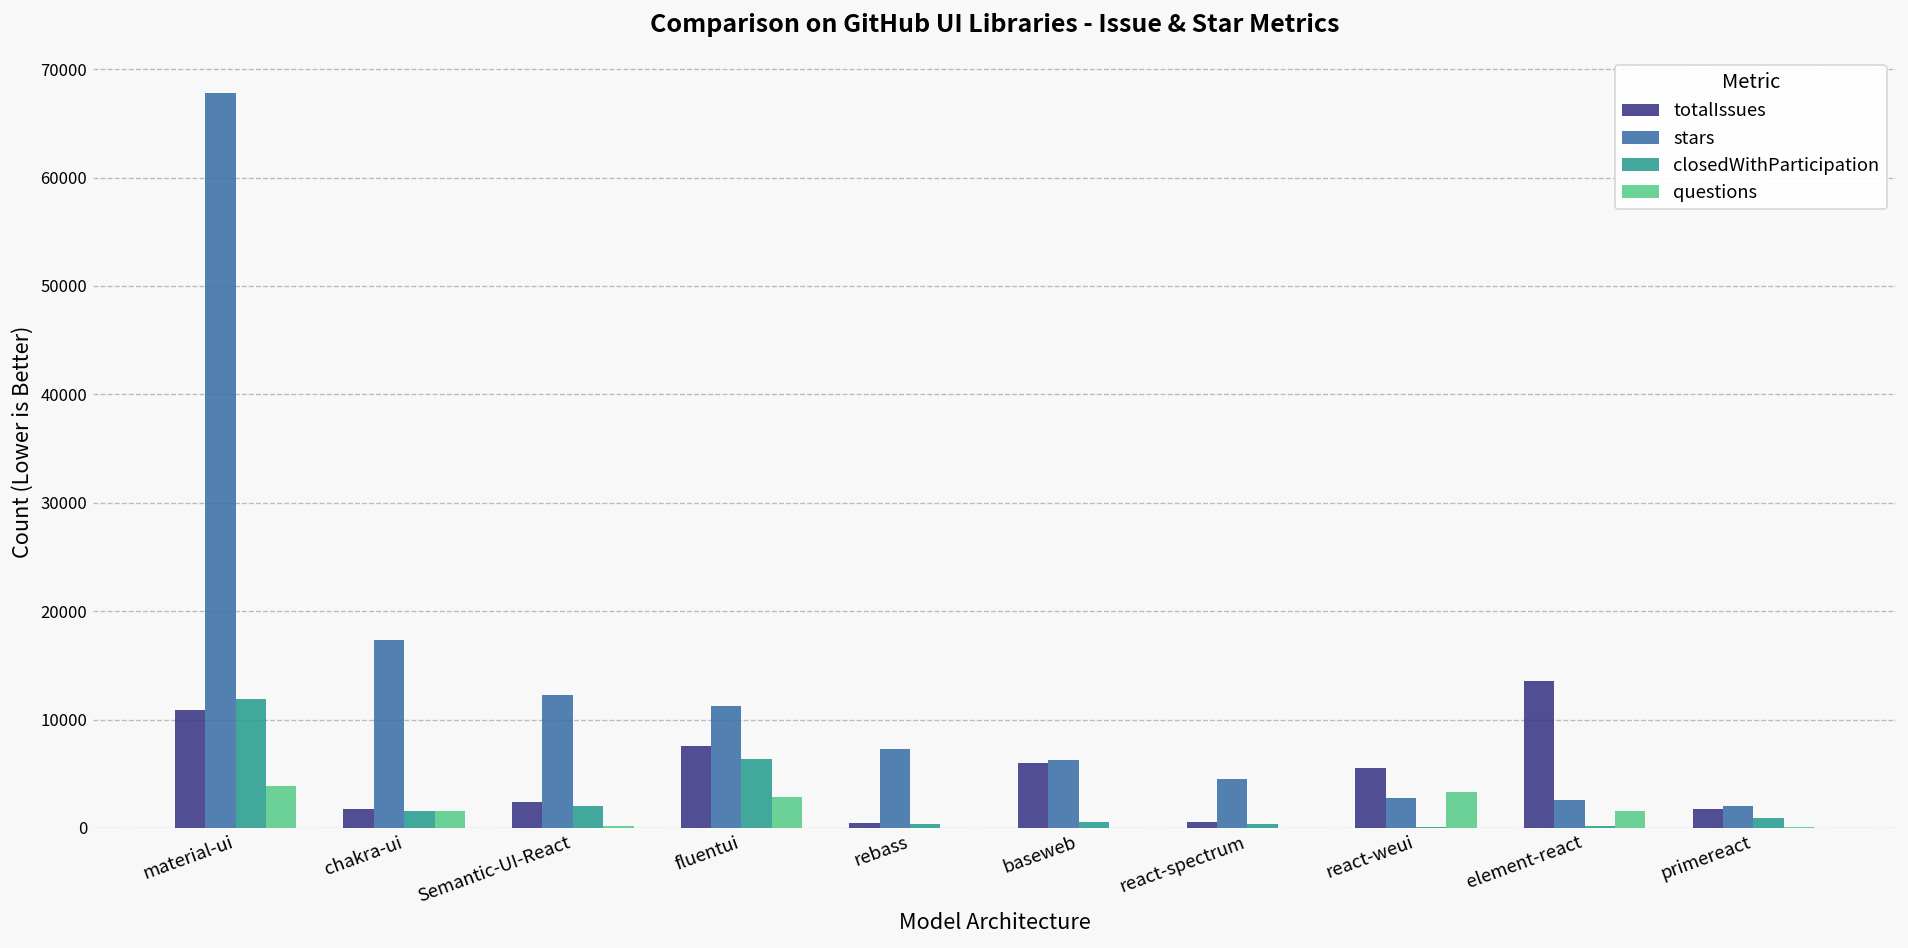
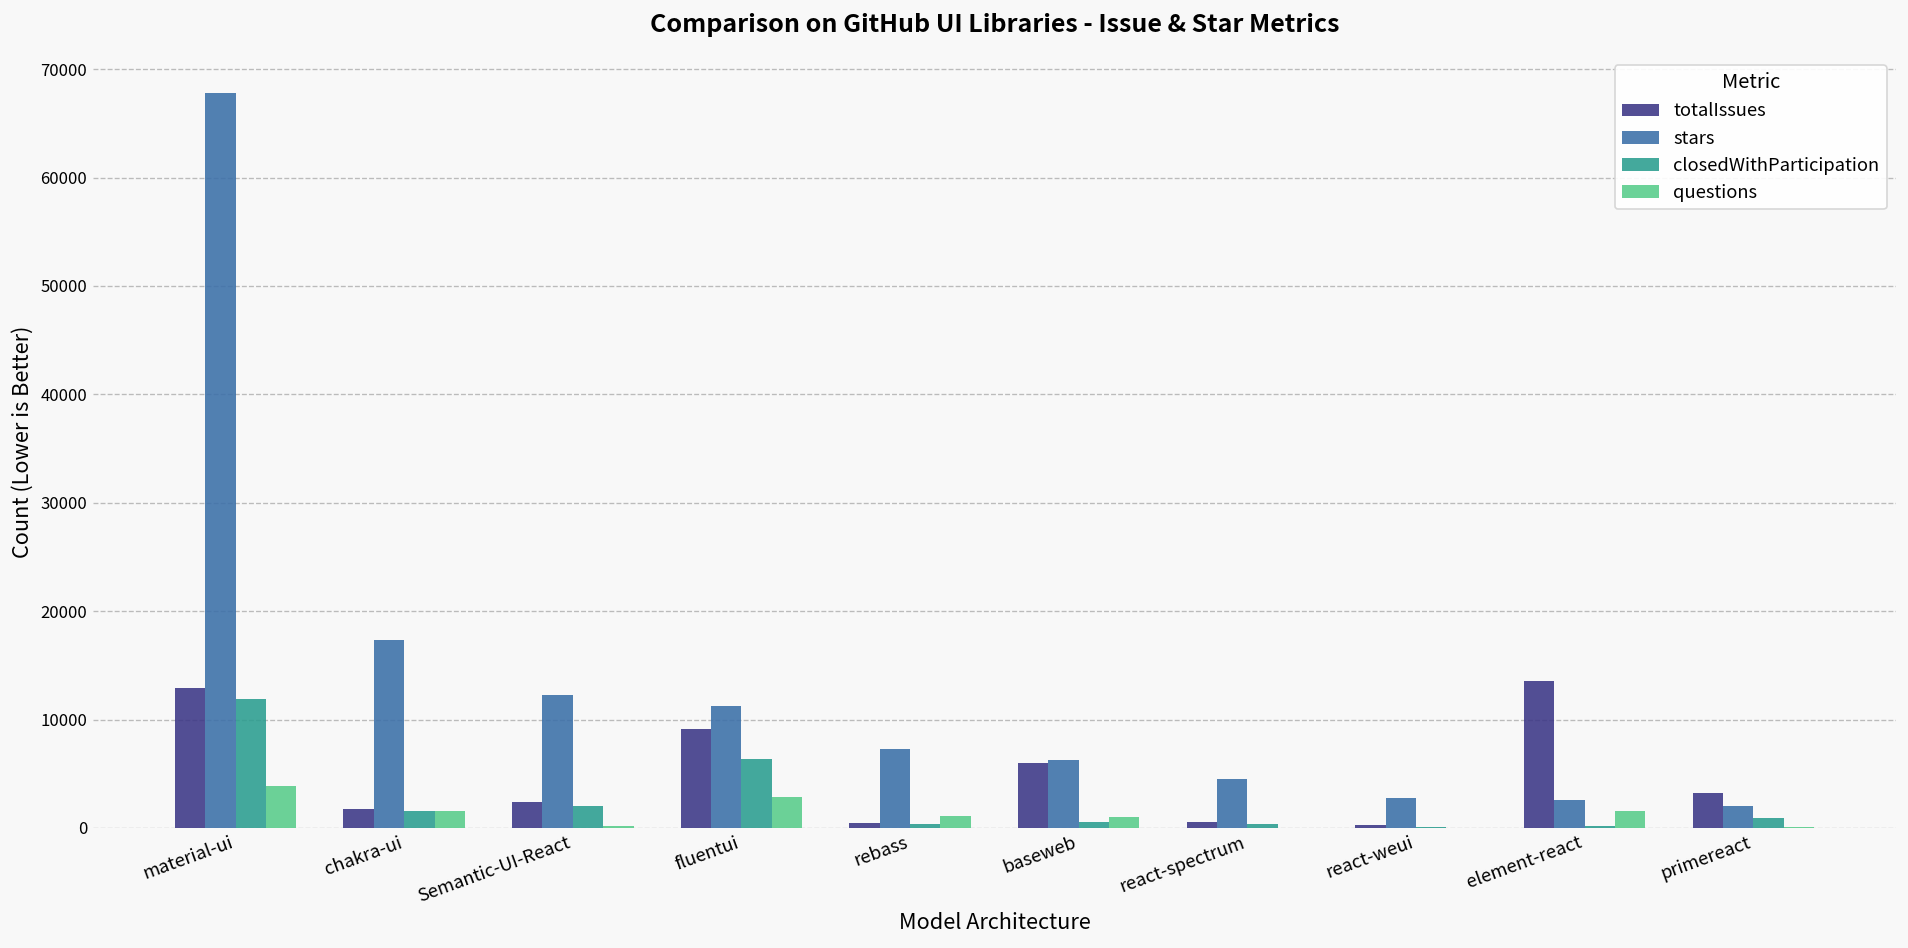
totalIssues, material-ui: 11000 -> 13000
totalIssues, fluentui: 8000 -> 9000
questions, rebass: 0 -> 1000
questions, baseweb: 0 -> 1000
totalIssues, react-weui: 6000 -> 0
questions, react-weui: 3000 -> 0
totalIssues, primereact: 2000 -> 3000
